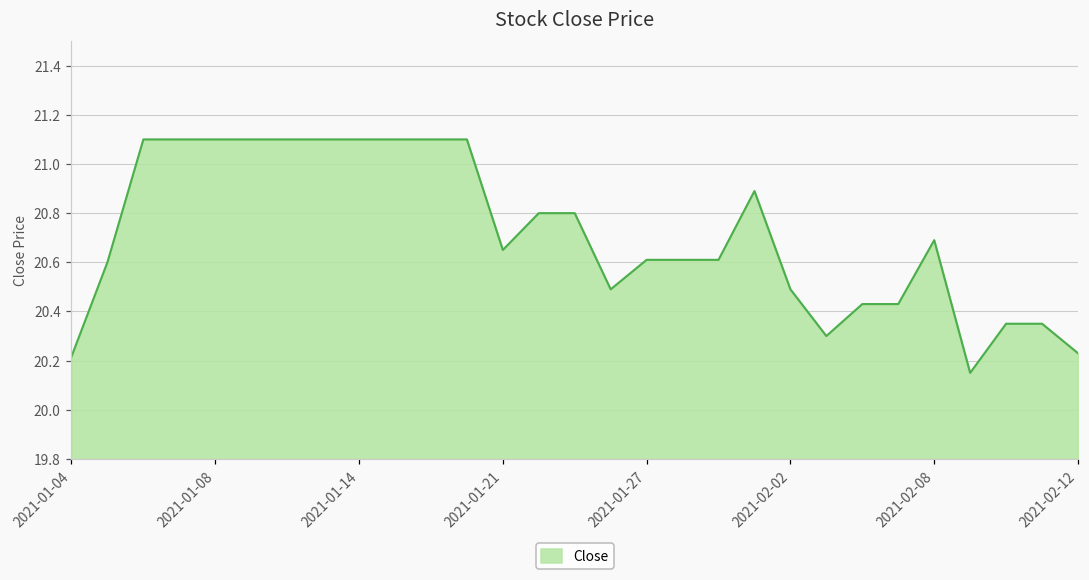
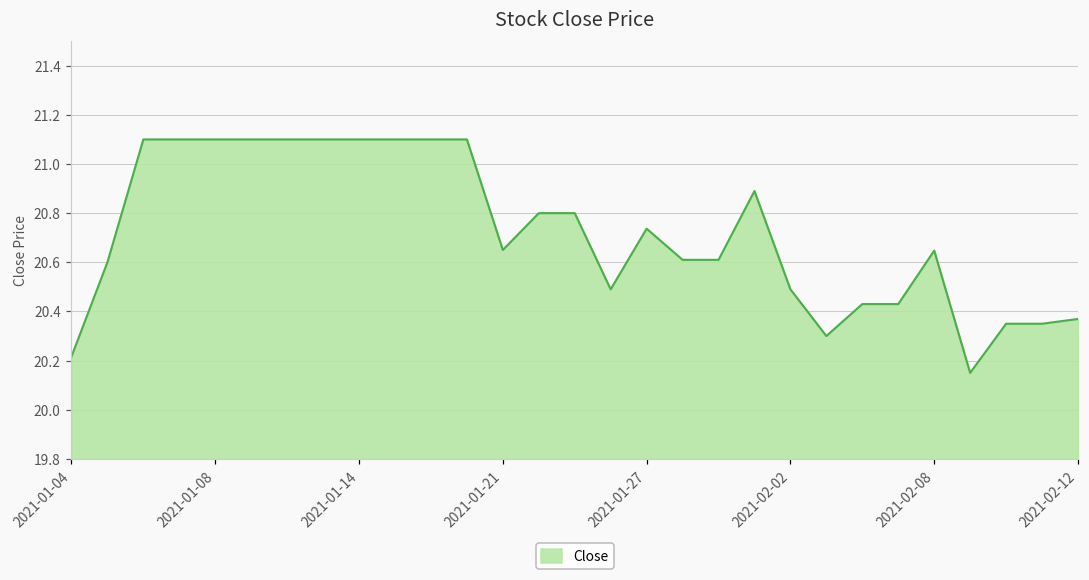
2021-01-27: 20.61 -> 20.74
2021-02-08: 20.69 -> 20.65
2021-02-12: 20.23 -> 20.37
